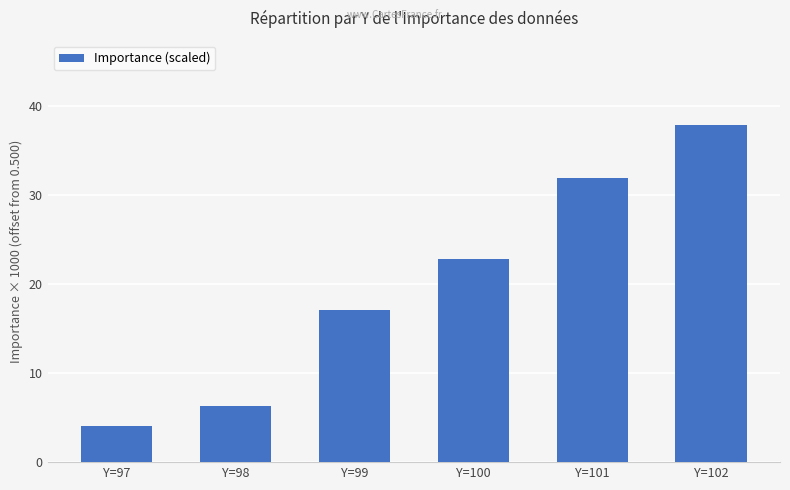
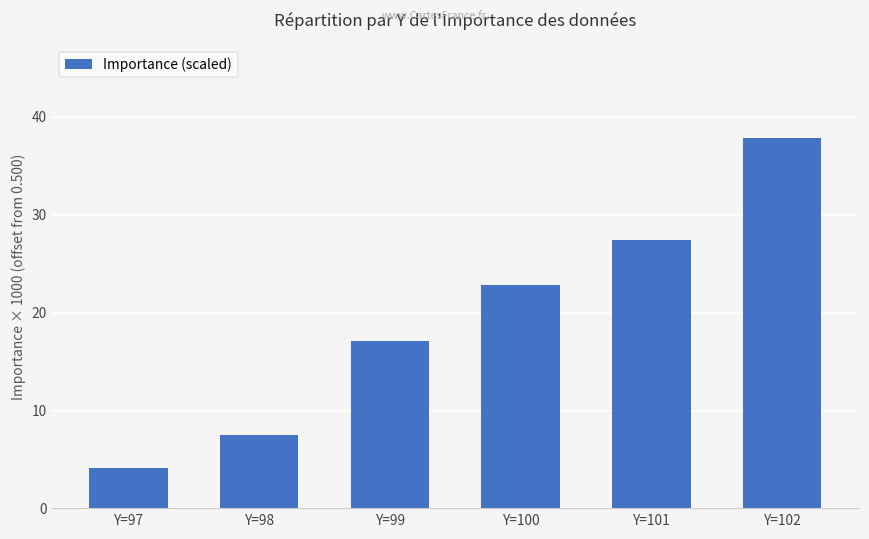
Y=98: 6 -> 8
Y=101: 32 -> 27
